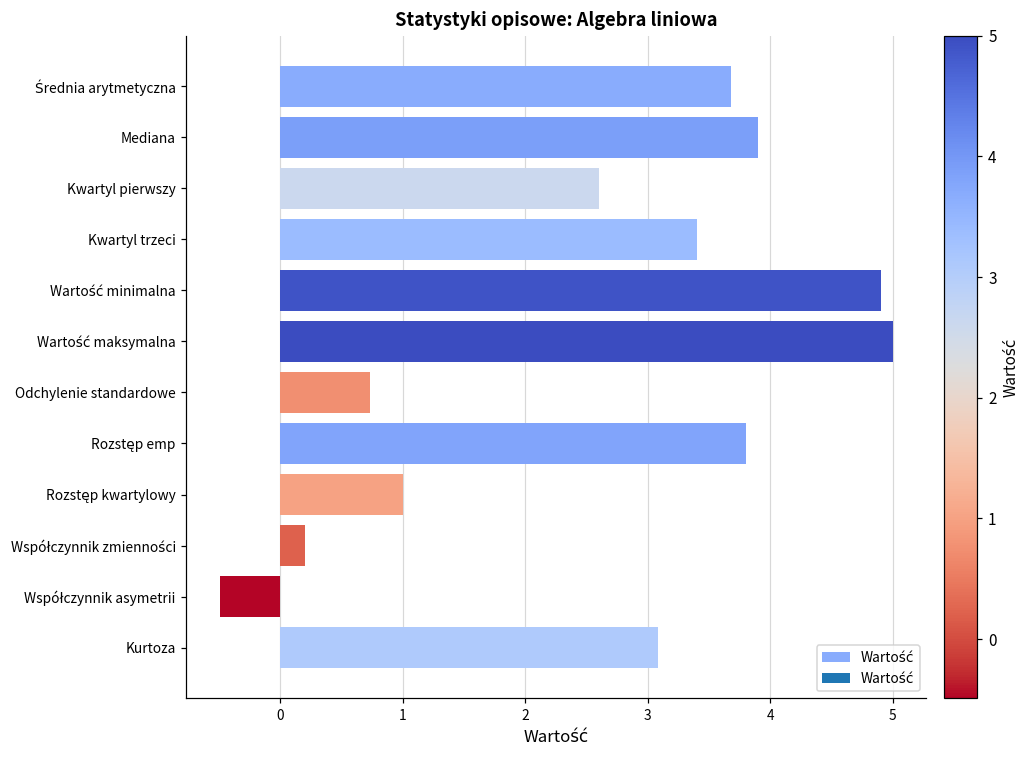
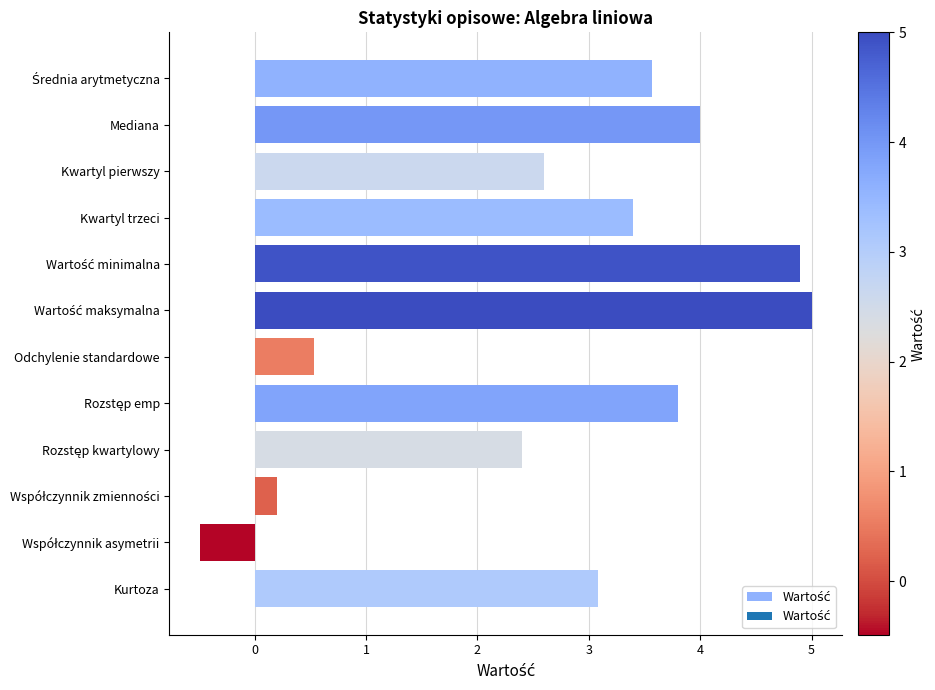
Średnia arytmetyczna: 3.68 -> 3.57
Mediana: 3.9 -> 4.0
Odchylenie standardowe: 0.74 -> 0.54
Rozstęp kwartylowy: 1.0 -> 2.4
